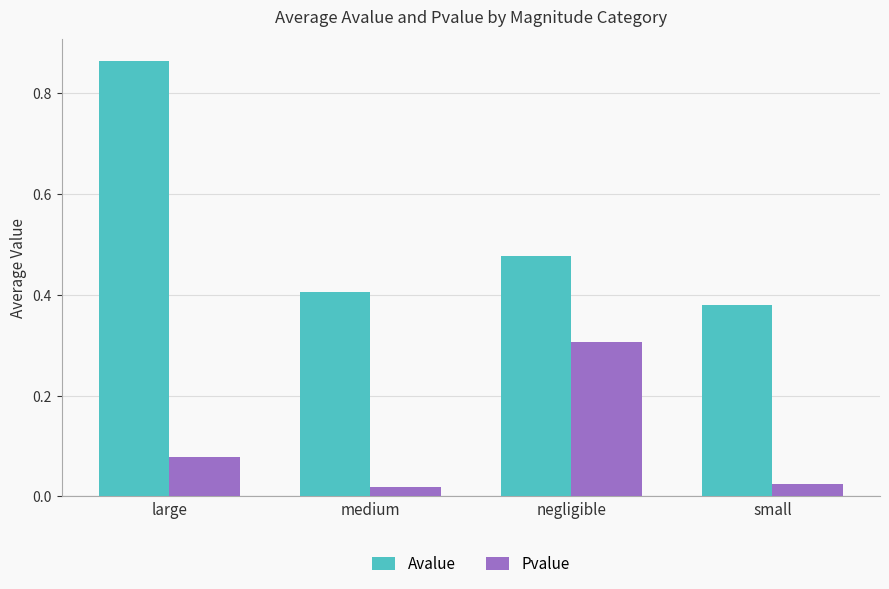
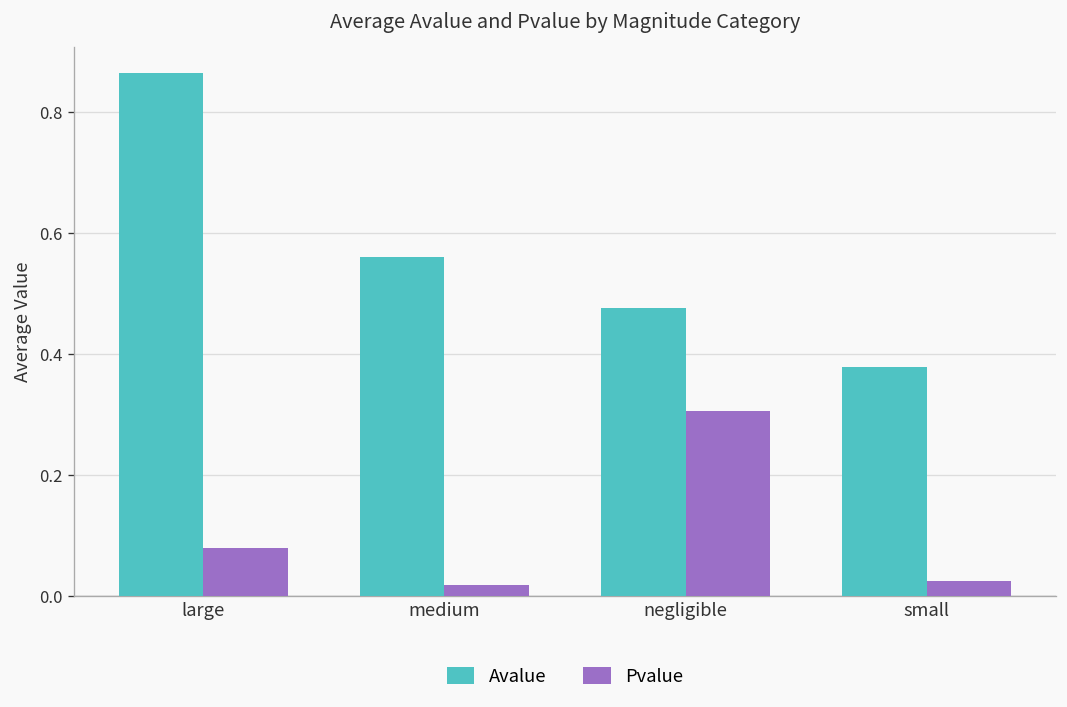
Avalue, medium: 0.41 -> 0.56
